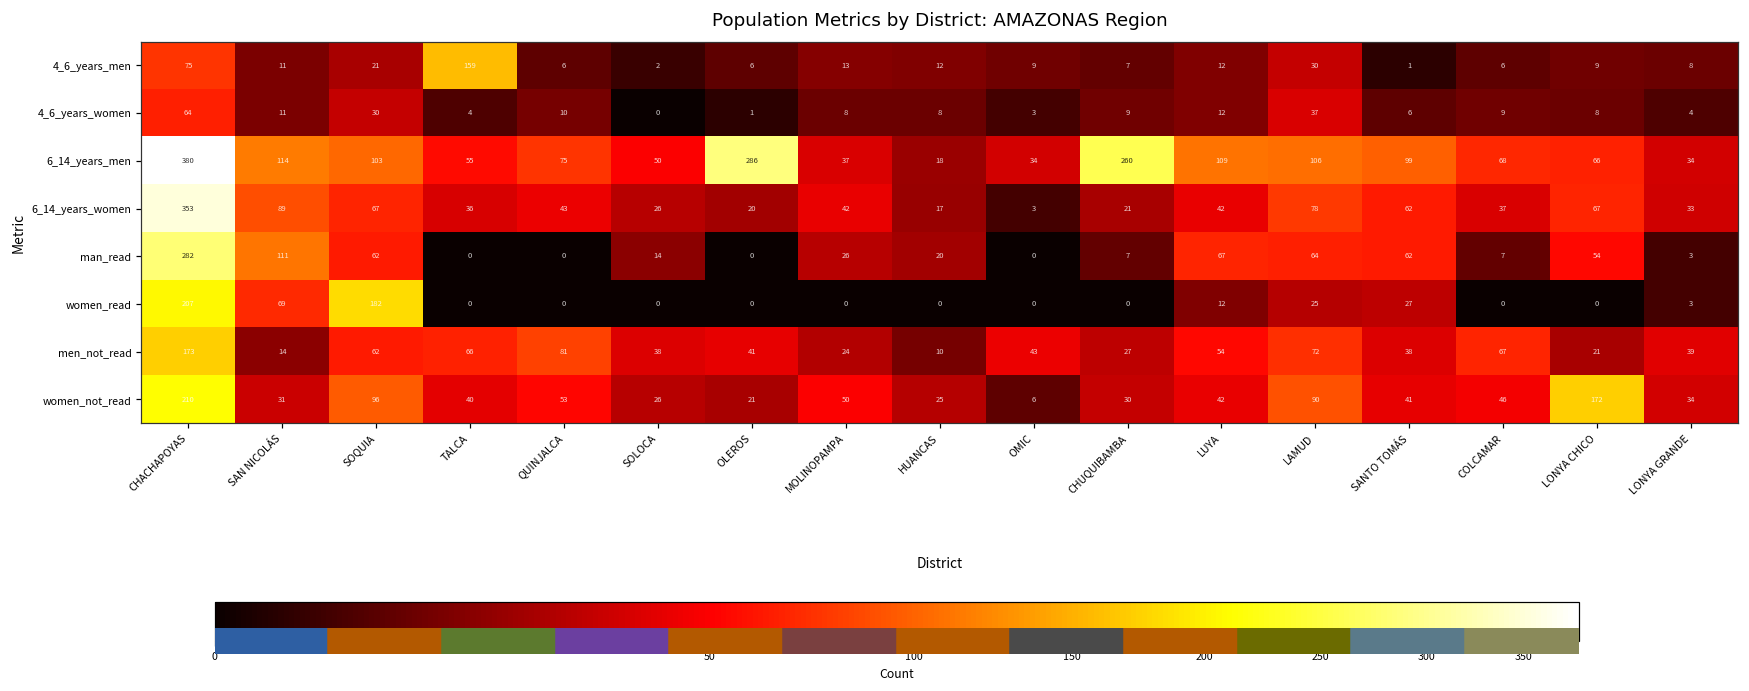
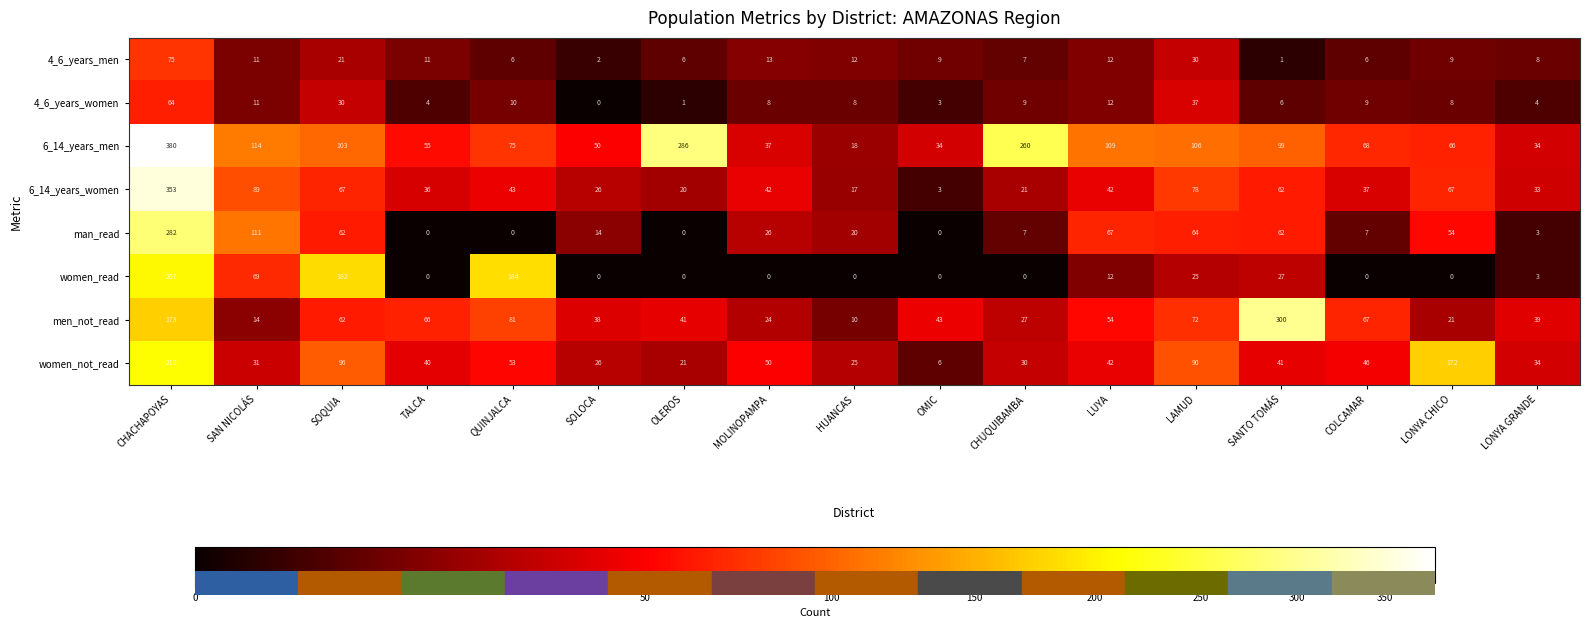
4_6_years_men, TALCA: 159 -> 11
women_read, QUINJALCA: 0 -> 184
men_not_read, SANTO TOMÁS: 38 -> 300
